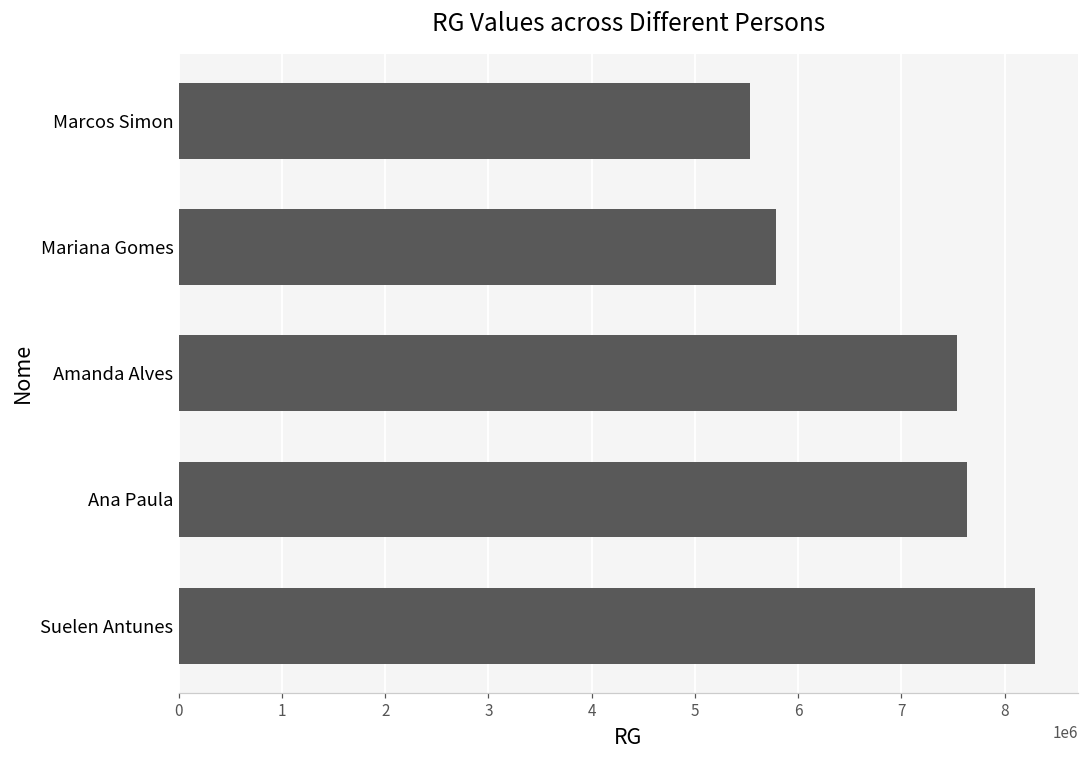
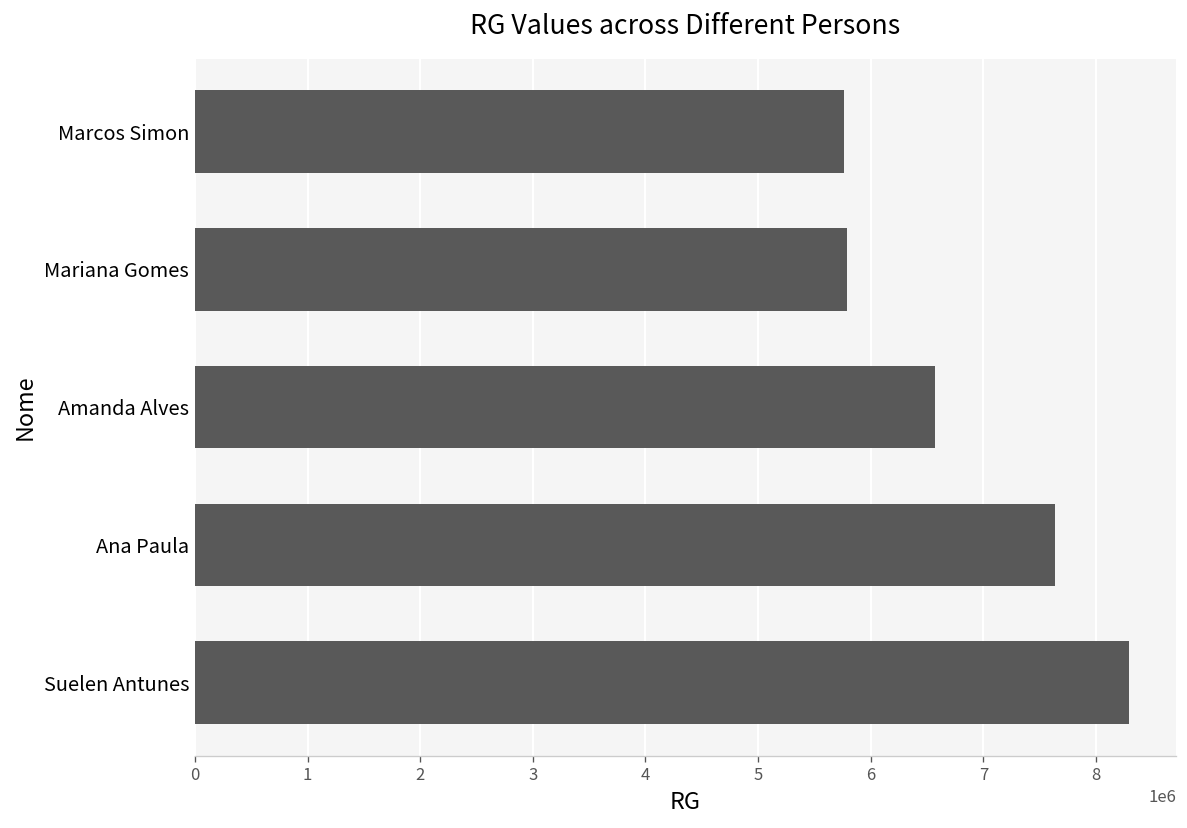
Marcos Simon: 5500000 -> 5800000
Amanda Alves: 7500000 -> 6600000
